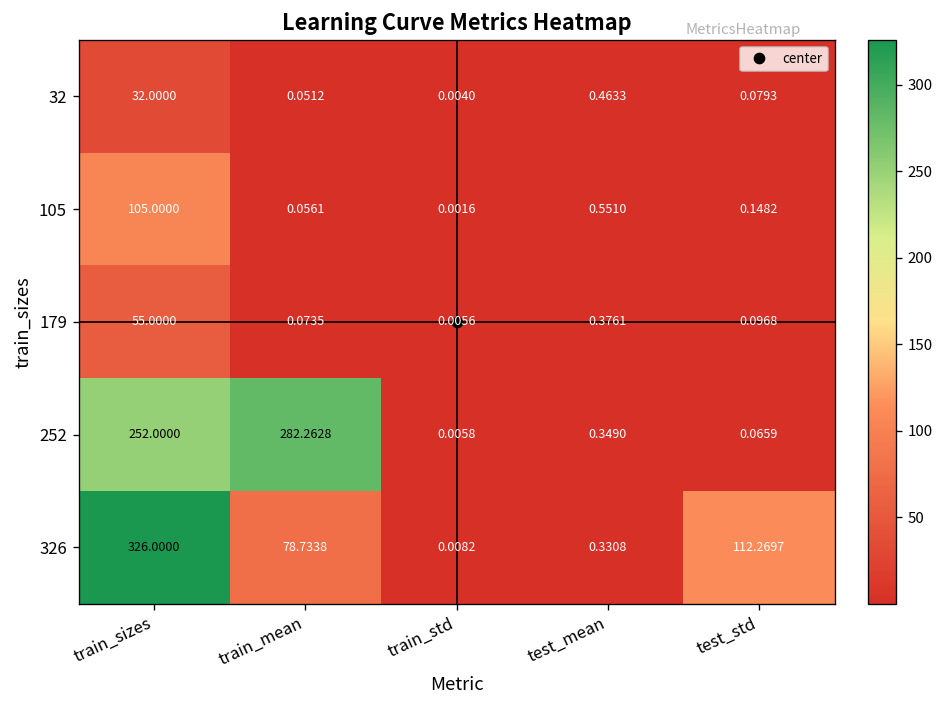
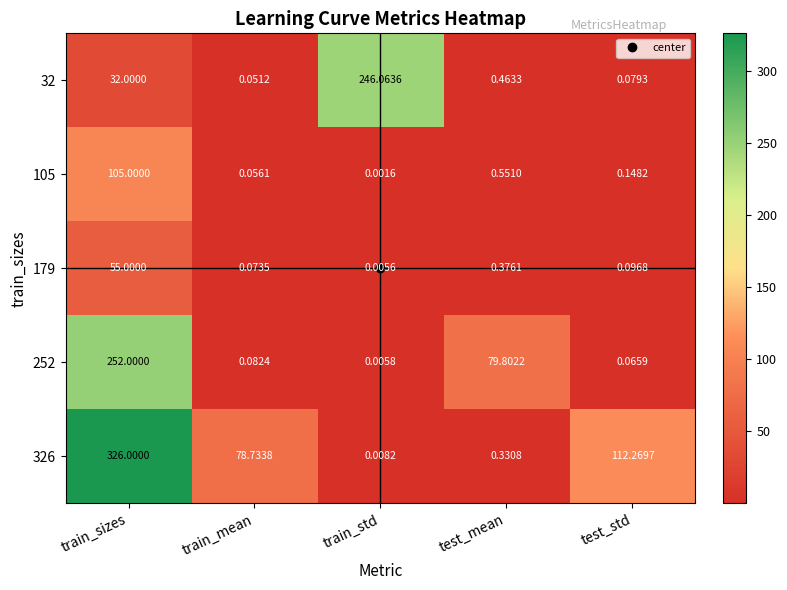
32, train_std: 0.0040 -> 246.0636
252, train_mean: 282.2628 -> 0.0824
252, test_mean: 0.3490 -> 79.8022
